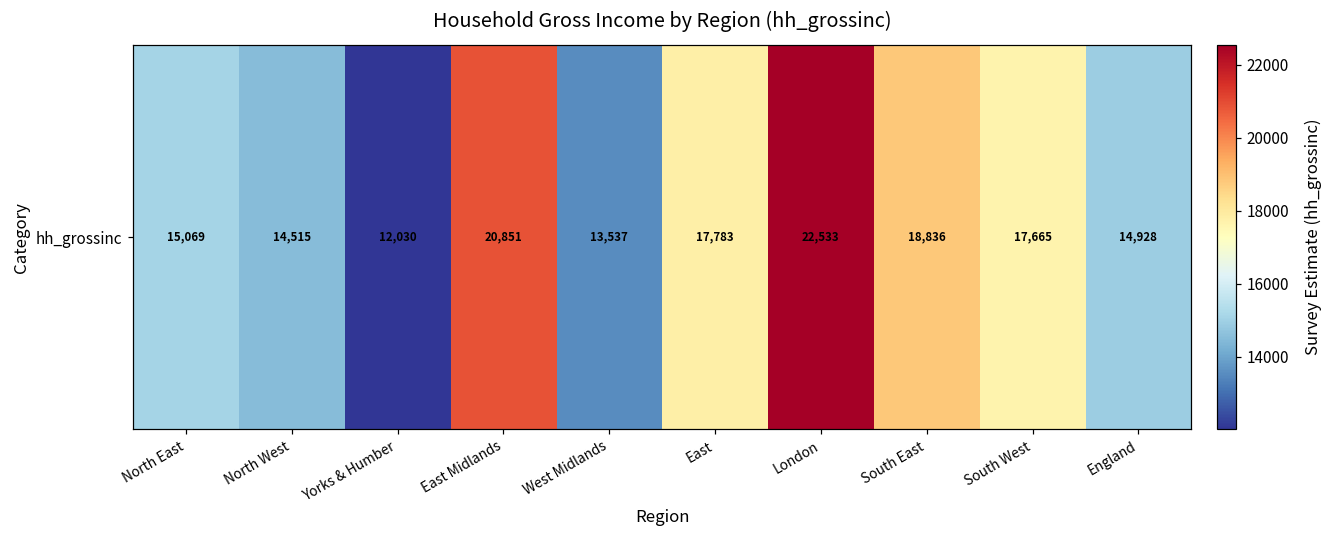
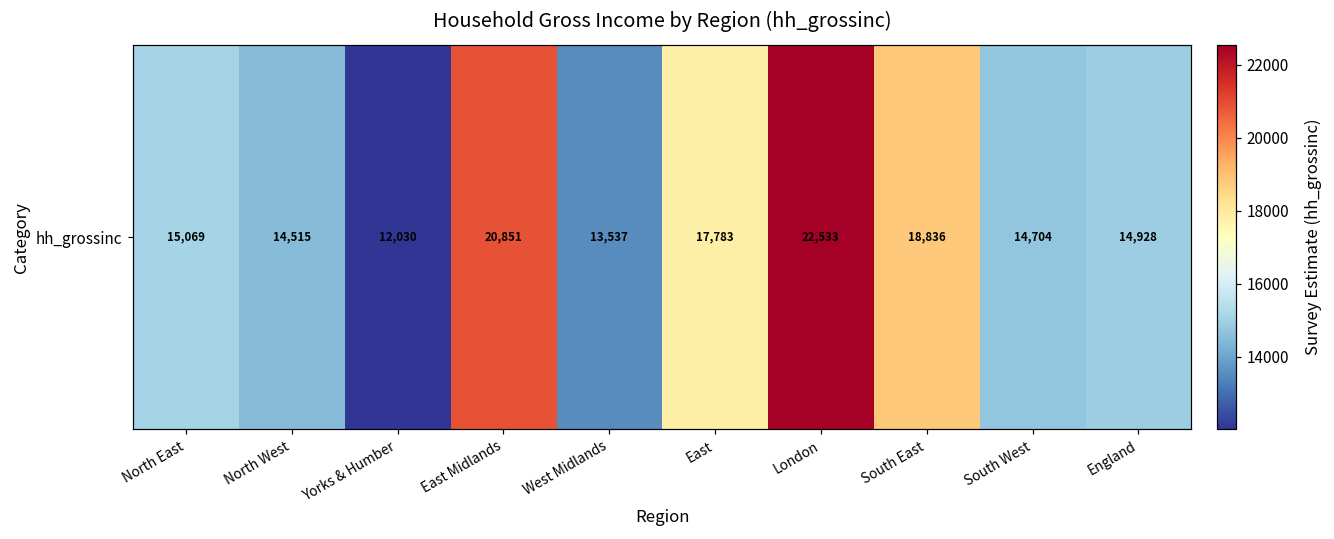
hh_grossinc, South West: 17,665 -> 14,704
